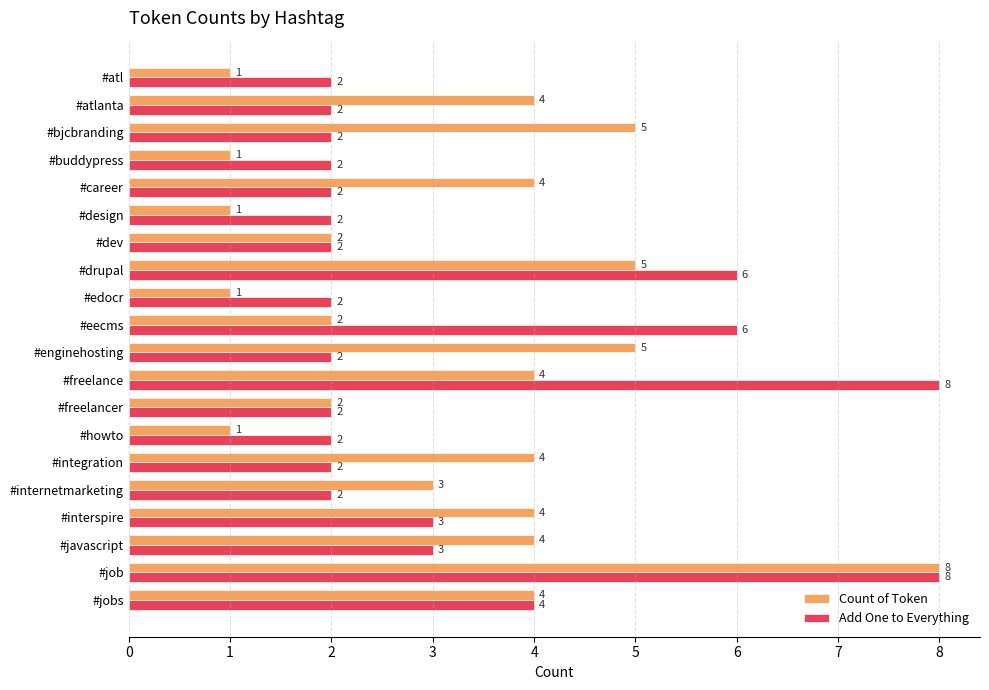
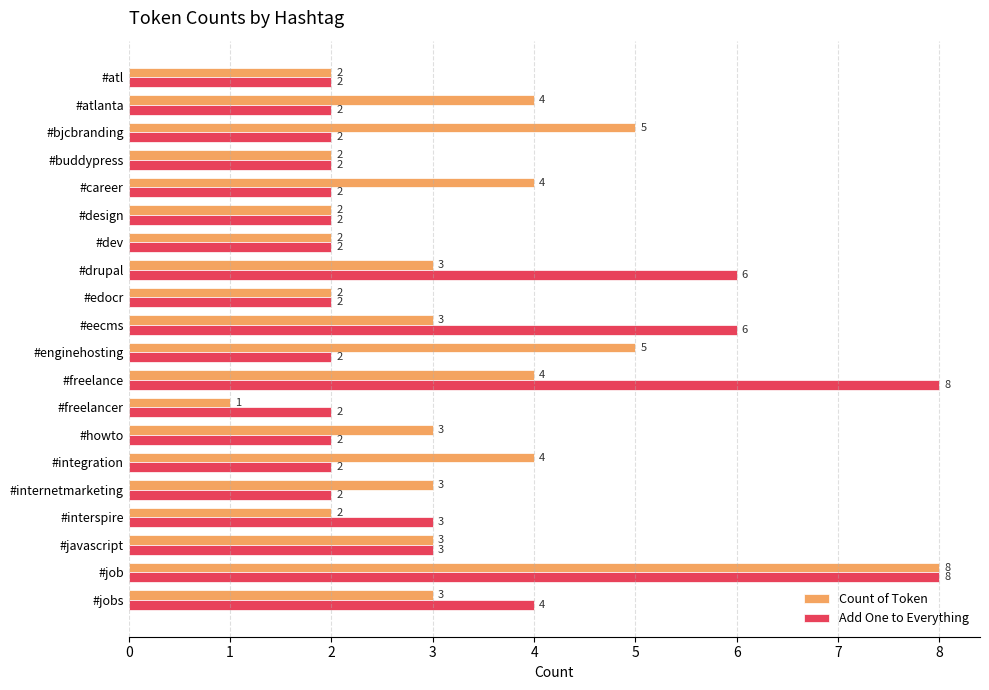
Count of Token, #atl: 1 -> 2
Count of Token, #buddypress: 1 -> 2
Count of Token, #design: 1 -> 2
Count of Token, #drupal: 5 -> 3
Count of Token, #edocr: 1 -> 2
Count of Token, #eecms: 2 -> 3
Count of Token, #freelancer: 2 -> 1
Count of Token, #howto: 1 -> 3
Count of Token, #interspire: 4 -> 2
Count of Token, #javascript: 4 -> 3
Count of Token, #jobs: 4 -> 3
